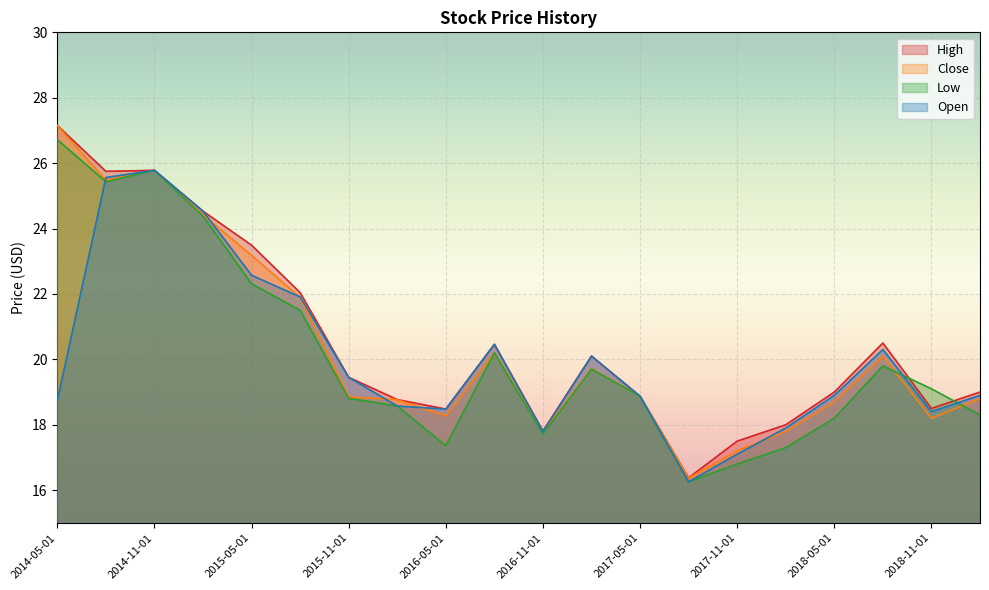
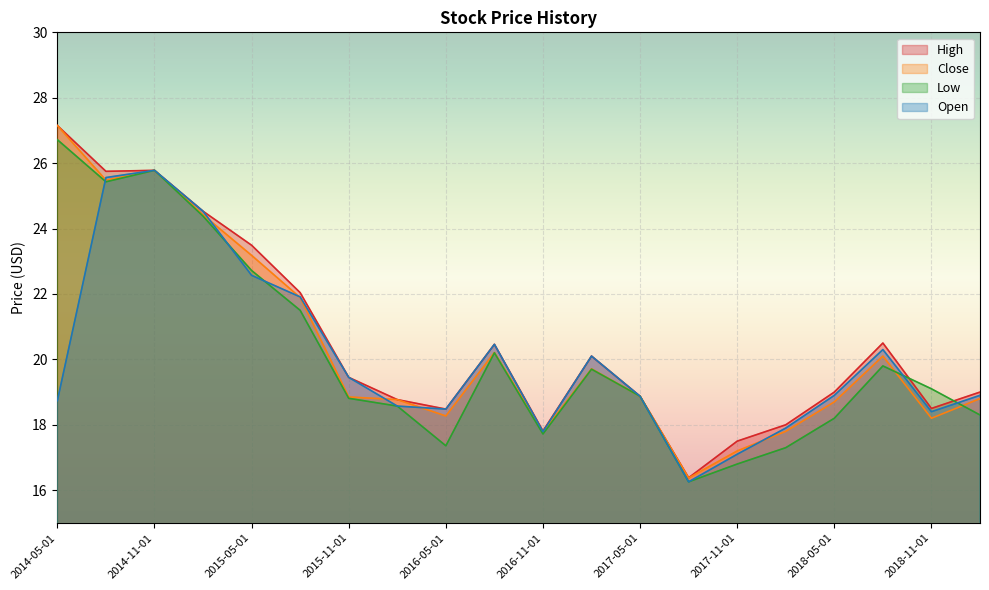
Low, 2015-05-01: 22.3 -> 22.7
